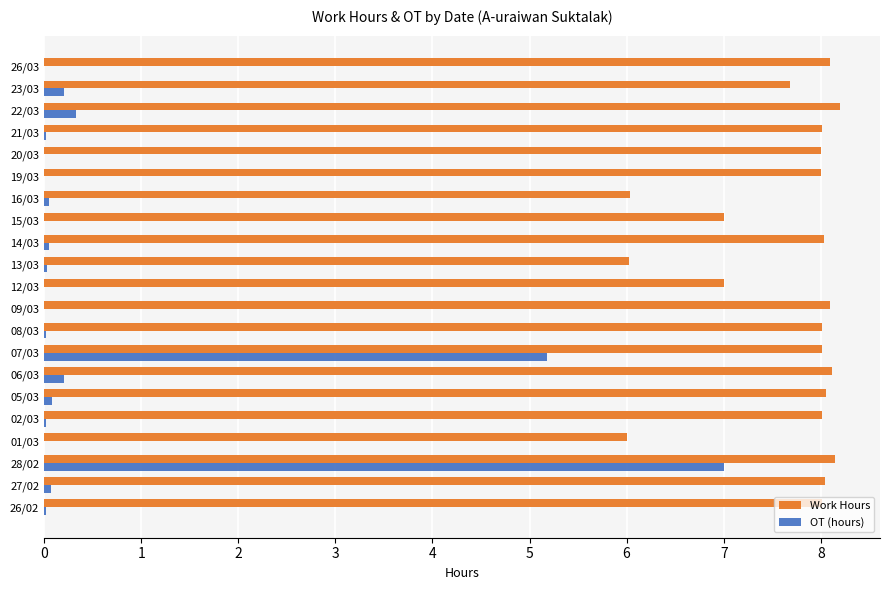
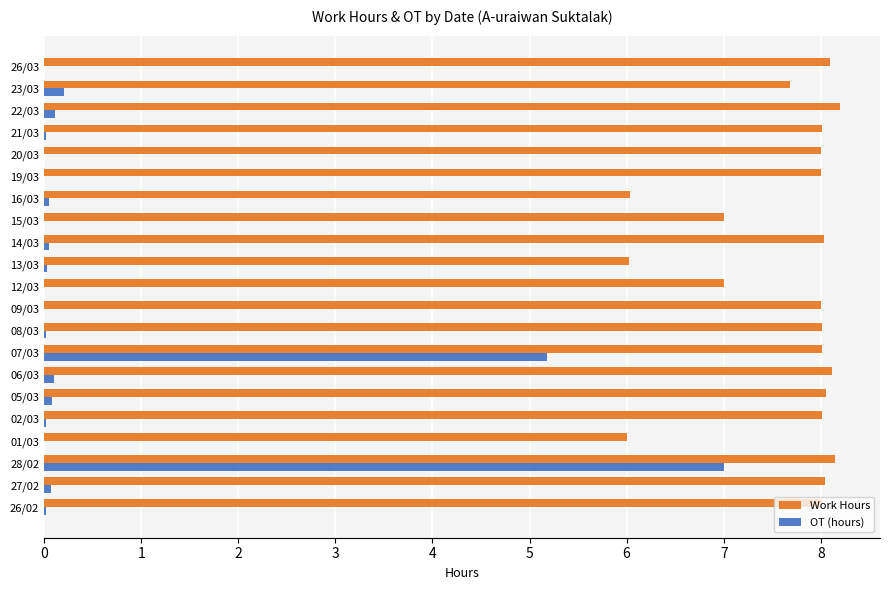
OT (hours), 22/03: 0.3 -> 0.1
Work Hours, 09/03: 8.1 -> 8.0
OT (hours), 06/03: 0.2 -> 0.1
